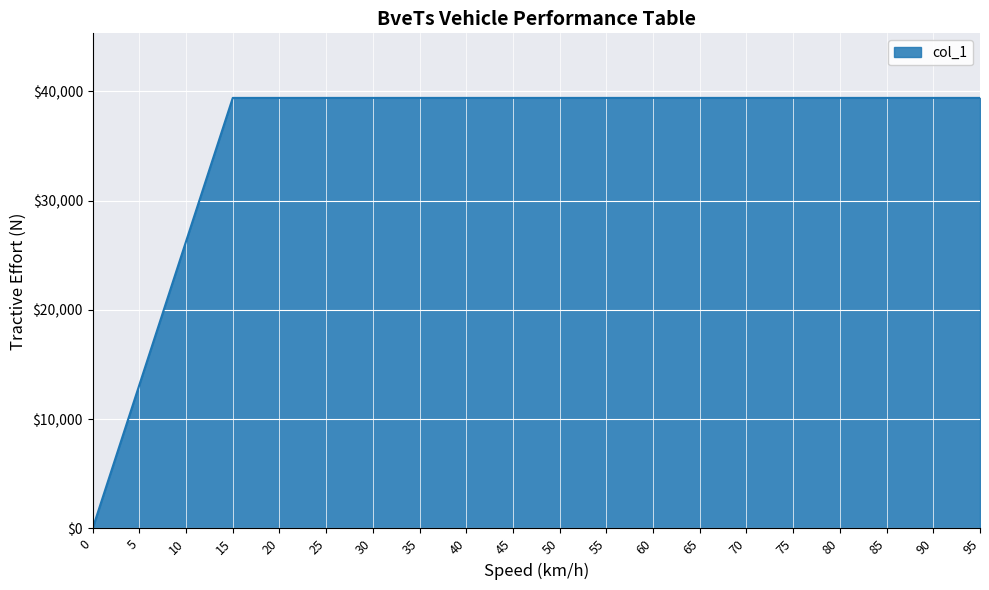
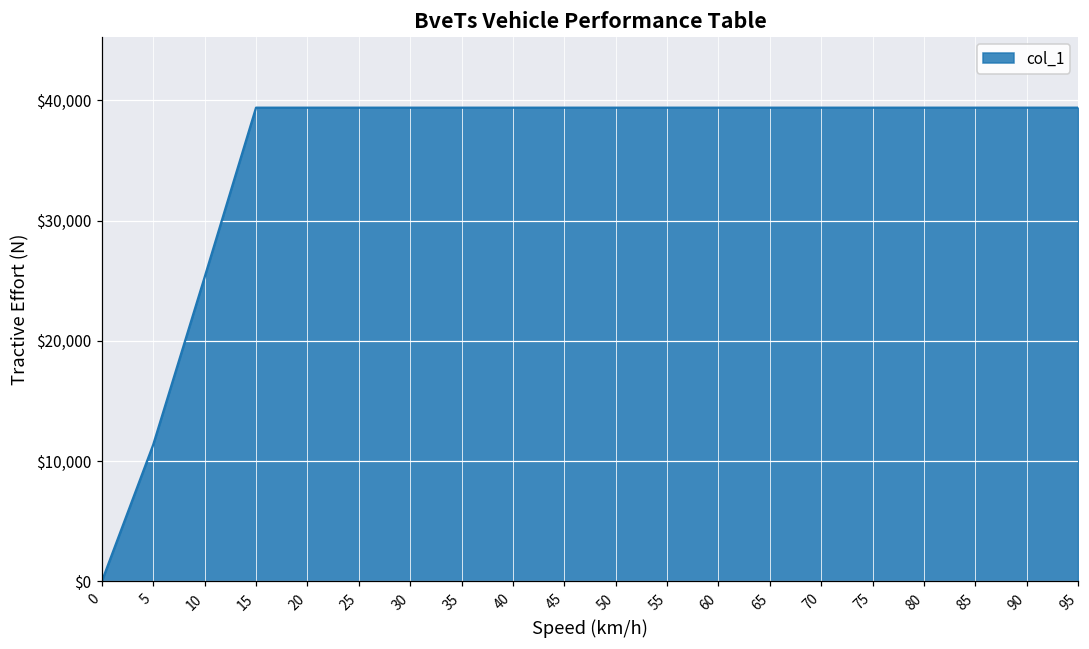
5: $13,100 -> $11,400
10: $26,300 -> $25,300
